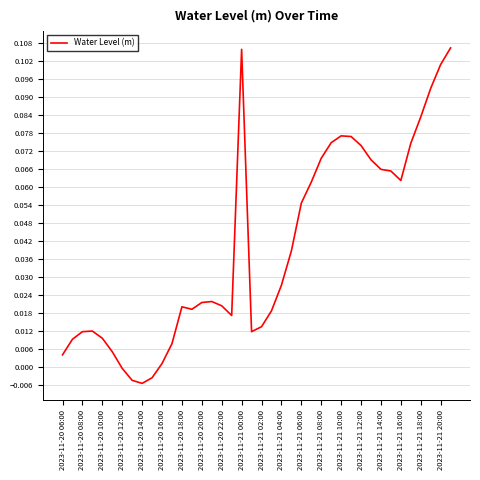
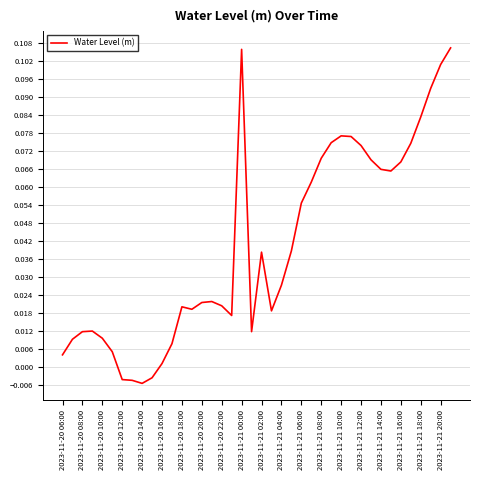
2023-11-20 12:00: 0.000 -> -0.004
2023-11-21 02:00: 0.014 -> 0.038
2023-11-21 16:00: 0.062 -> 0.069
